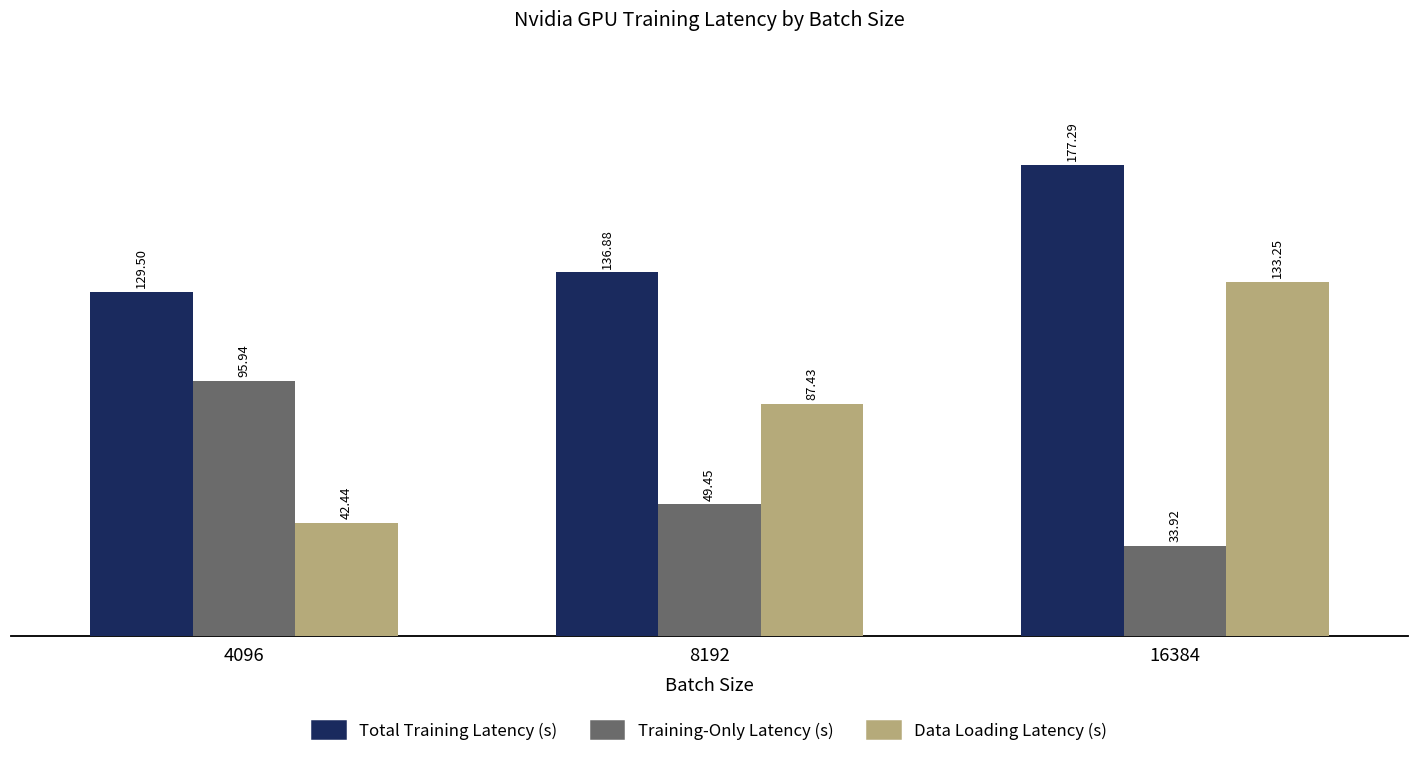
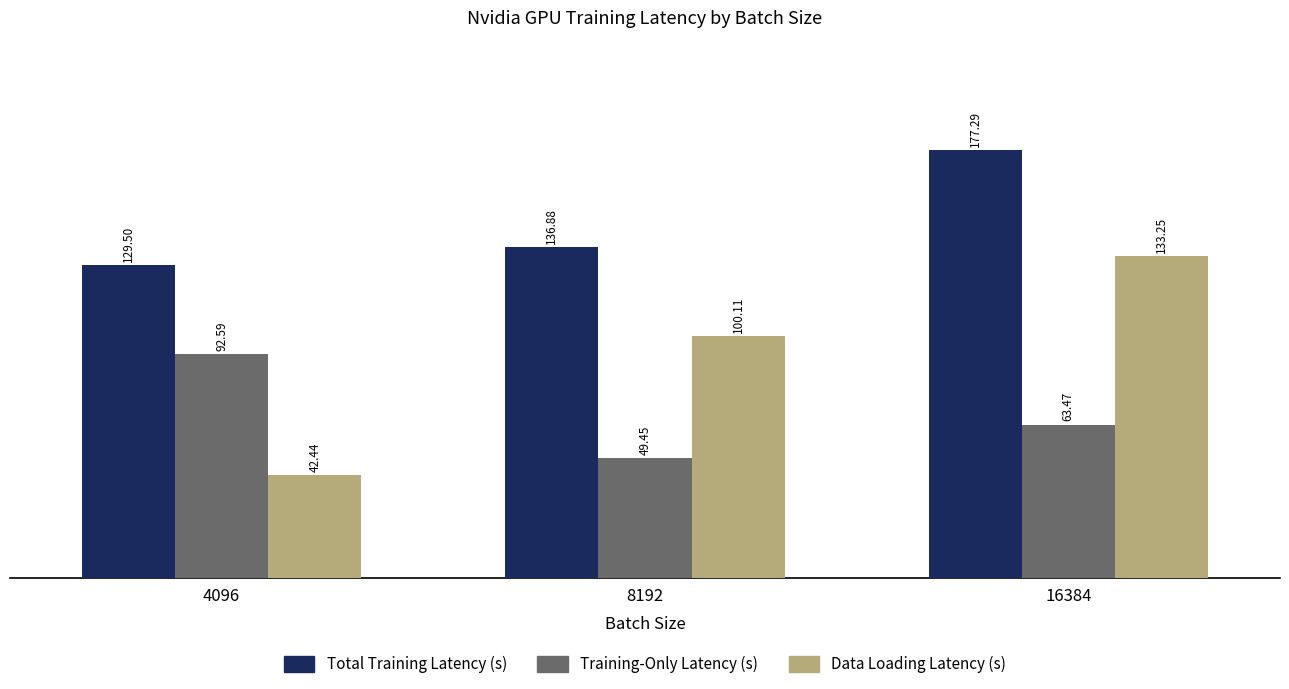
Training-Only Latency (s), 4096: 95.94 -> 92.59
Data Loading Latency (s), 8192: 87.43 -> 100.11
Training-Only Latency (s), 16384: 33.92 -> 63.47
